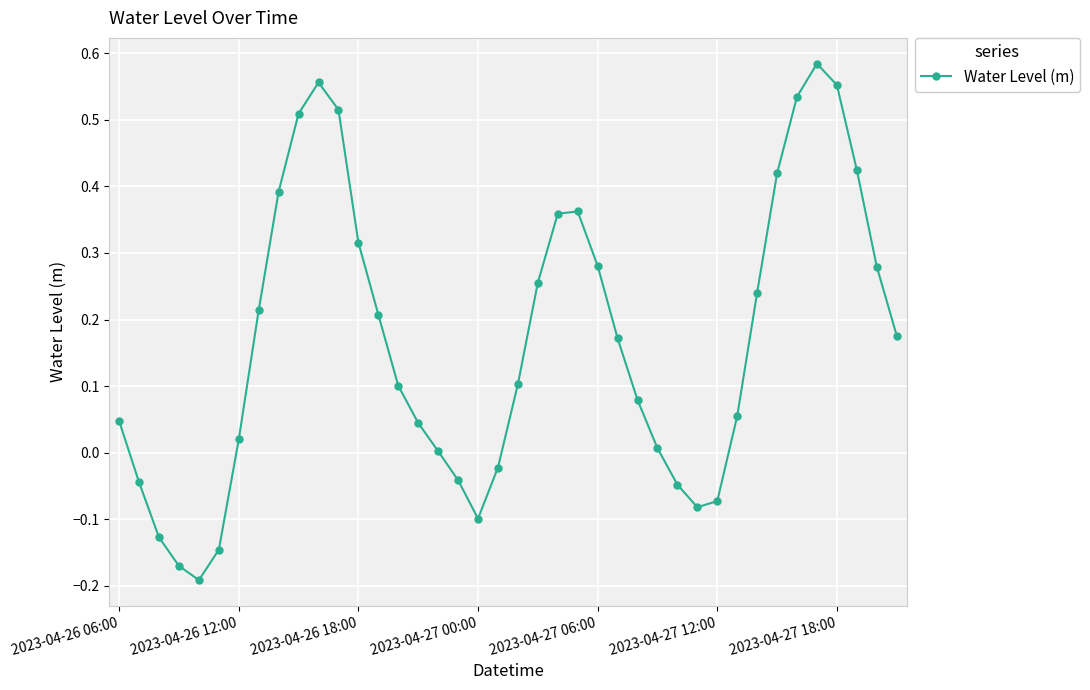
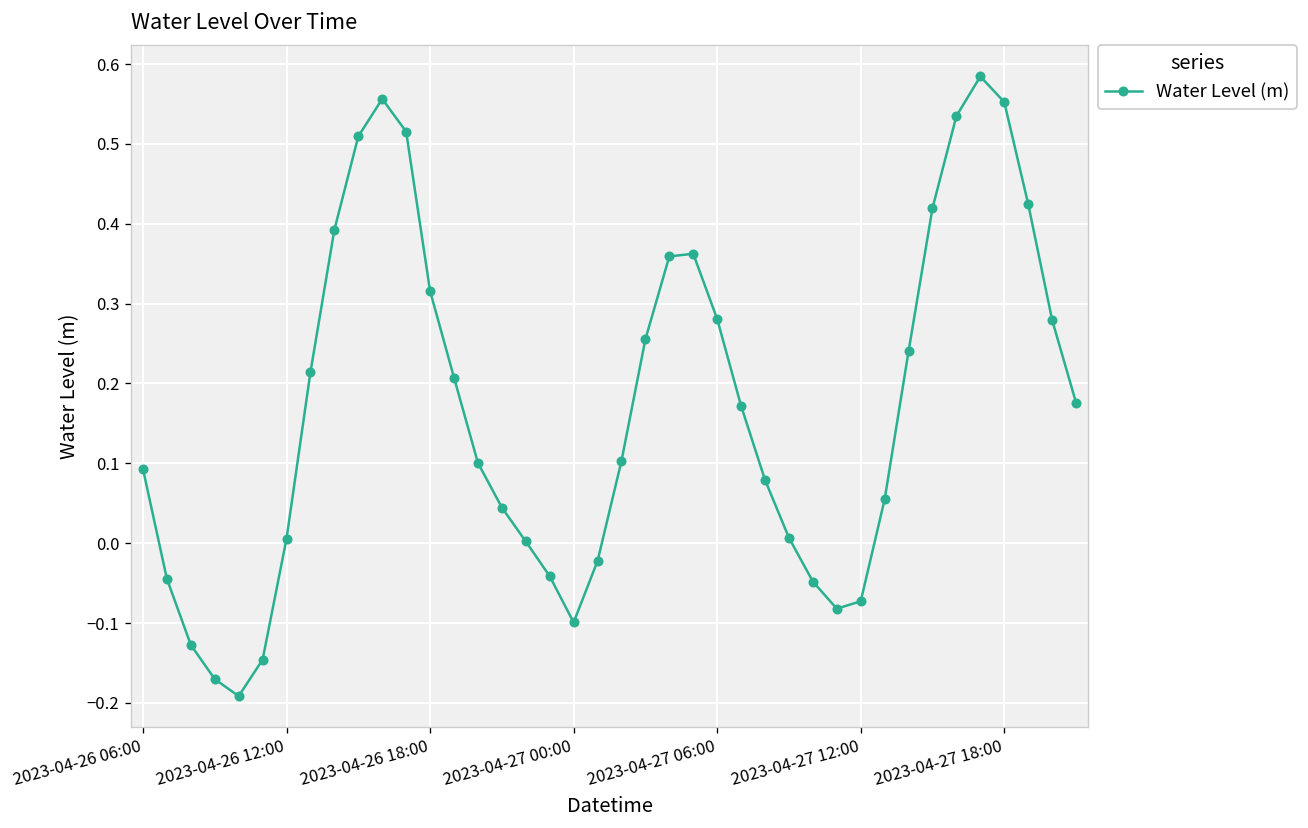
2023-04-26 06:00: 0.05 -> 0.09
2023-04-26 12:00: 0.02 -> 0.01
